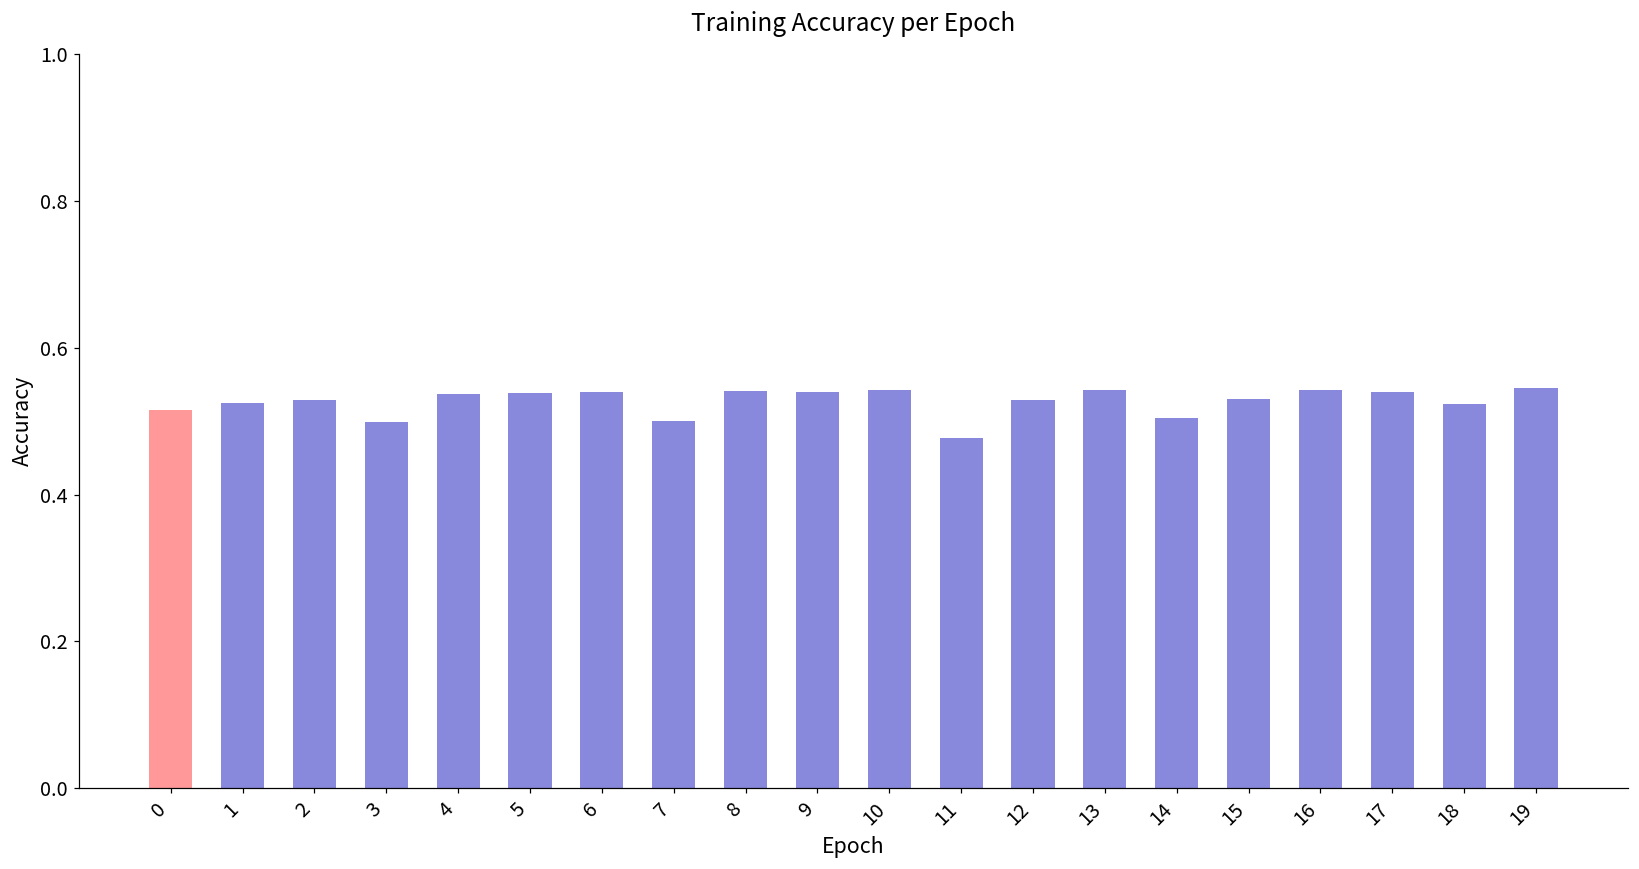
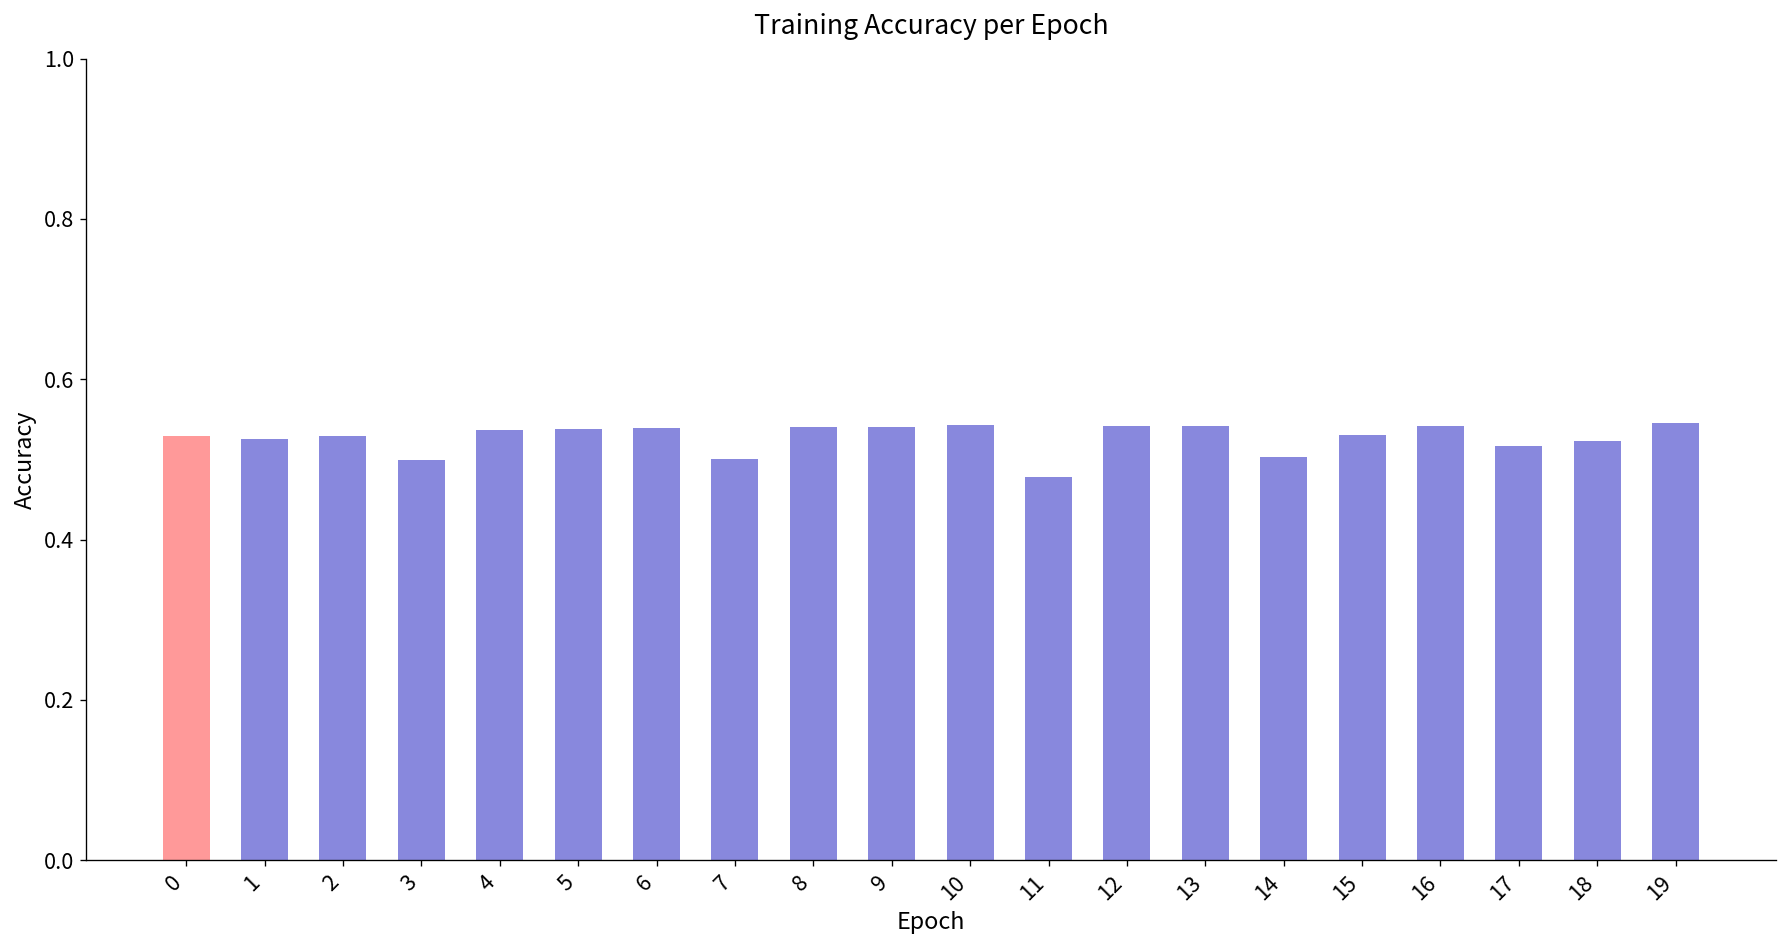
0: 0.52 -> 0.53
12: 0.53 -> 0.54
17: 0.54 -> 0.52
